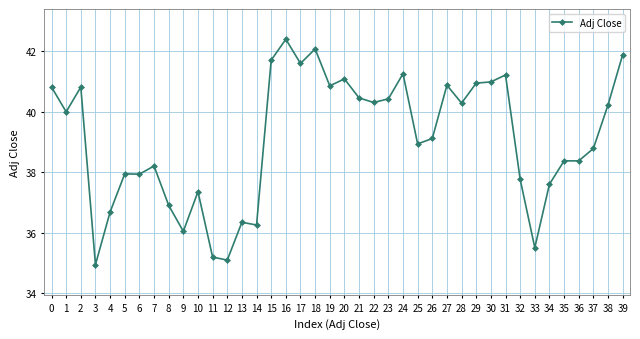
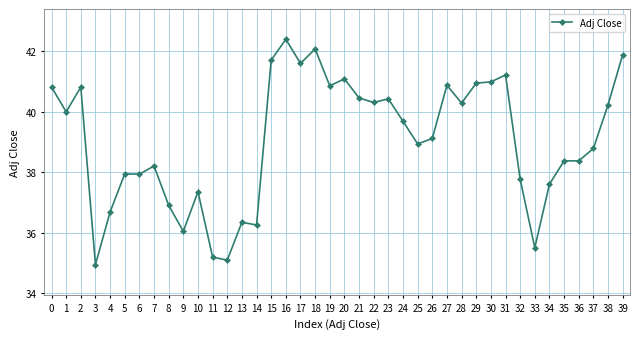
24: 41.3 -> 39.7
